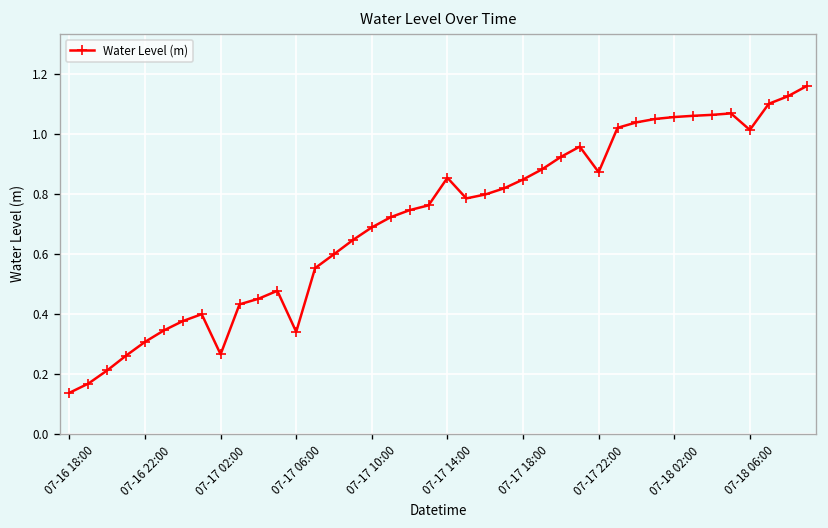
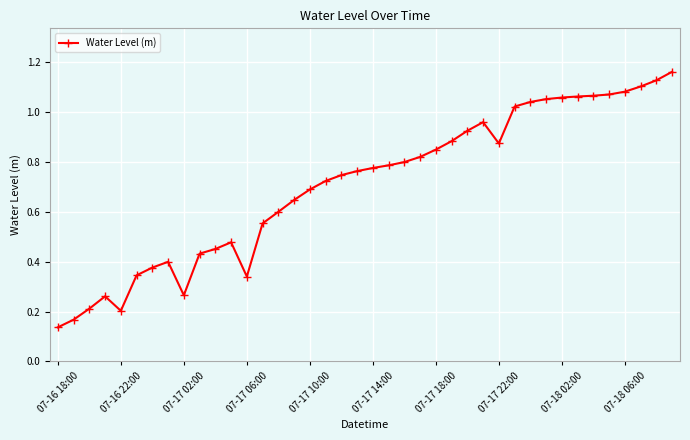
07-16 22:00: 0.31 -> 0.20
07-17 14:00: 0.85 -> 0.78
07-18 06:00: 1.01 -> 1.08
